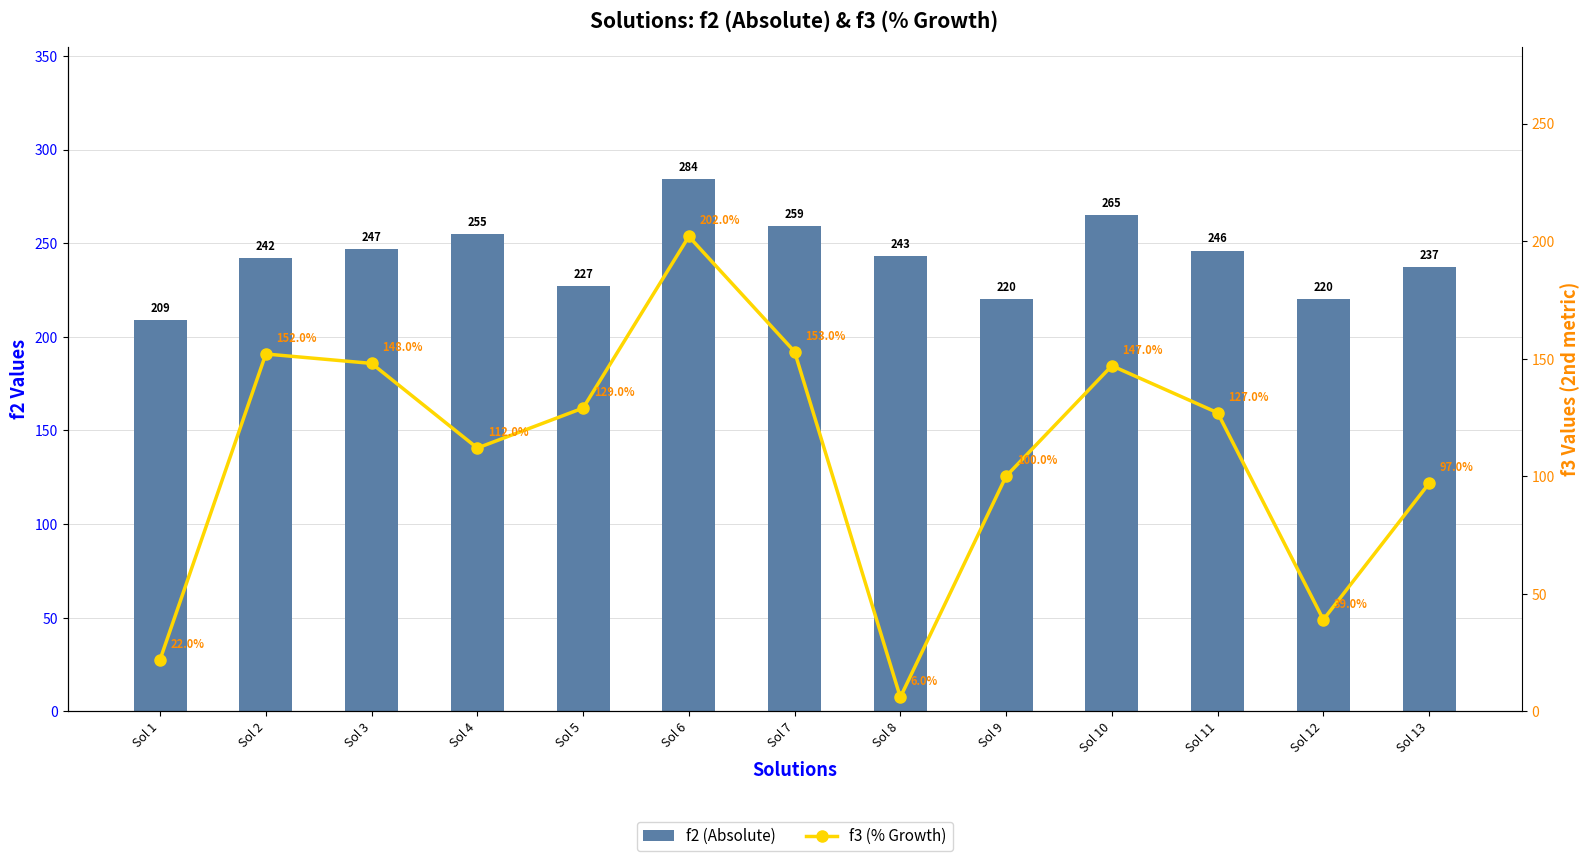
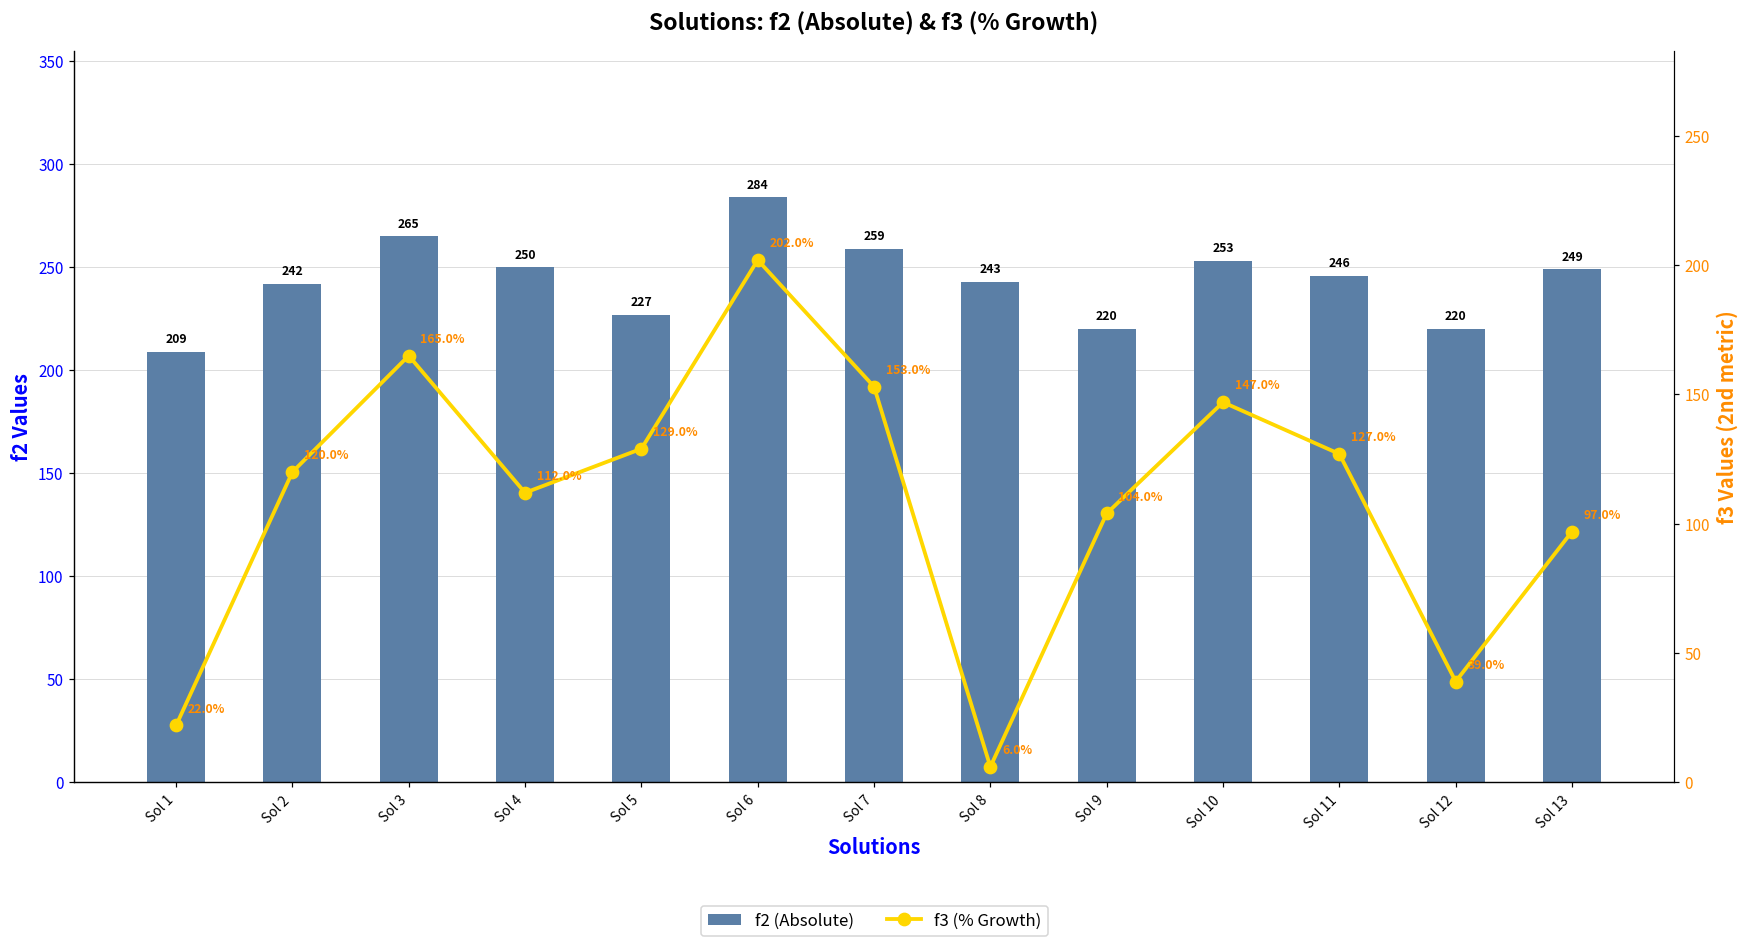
f2 (Absolute), Sol 3: 247 -> 265
f2 (Absolute), Sol 4: 255 -> 250
f2 (Absolute), Sol 10: 265 -> 253
f2 (Absolute), Sol 13: 237 -> 249
f3 (% Growth), Sol 2: 152.0% -> 120.0%
f3 (% Growth), Sol 3: 148.0% -> 165.0%
f3 (% Growth), Sol 9: 100.0% -> 104.0%
